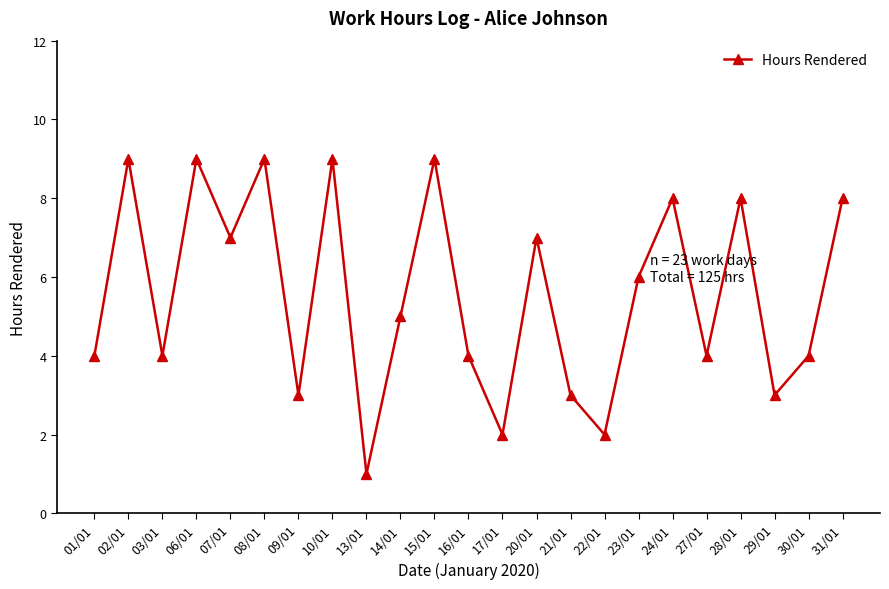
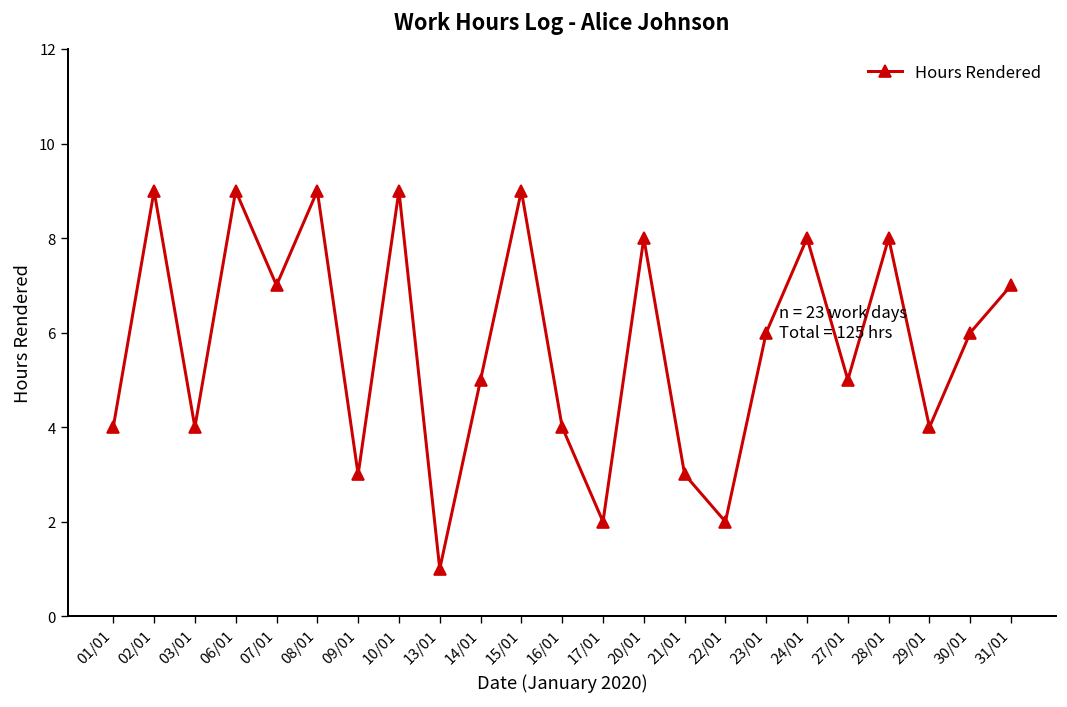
20/01: 7 -> 8
27/01: 4 -> 5
29/01: 3 -> 4
30/01: 4 -> 6
31/01: 8 -> 7
